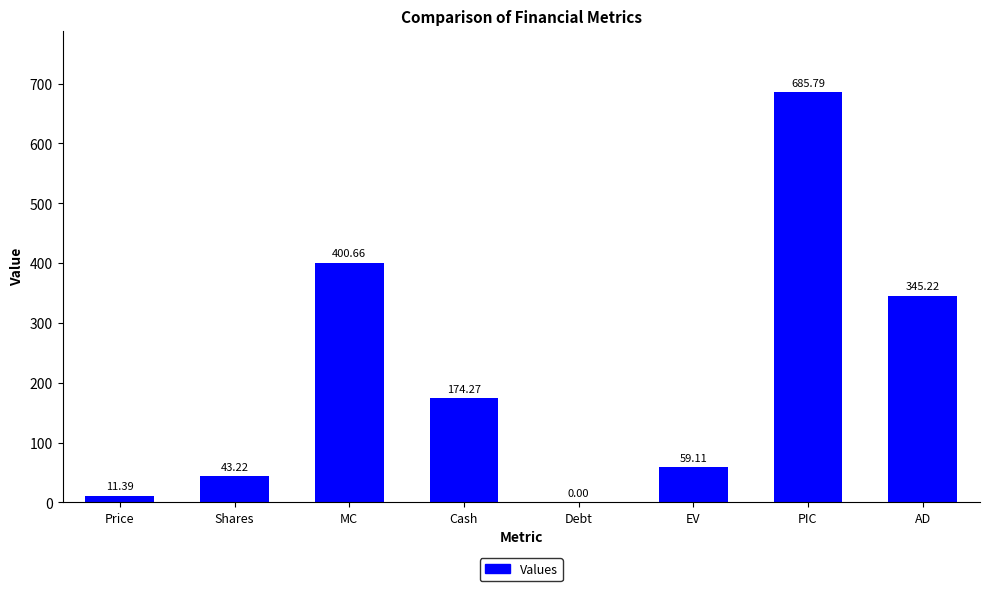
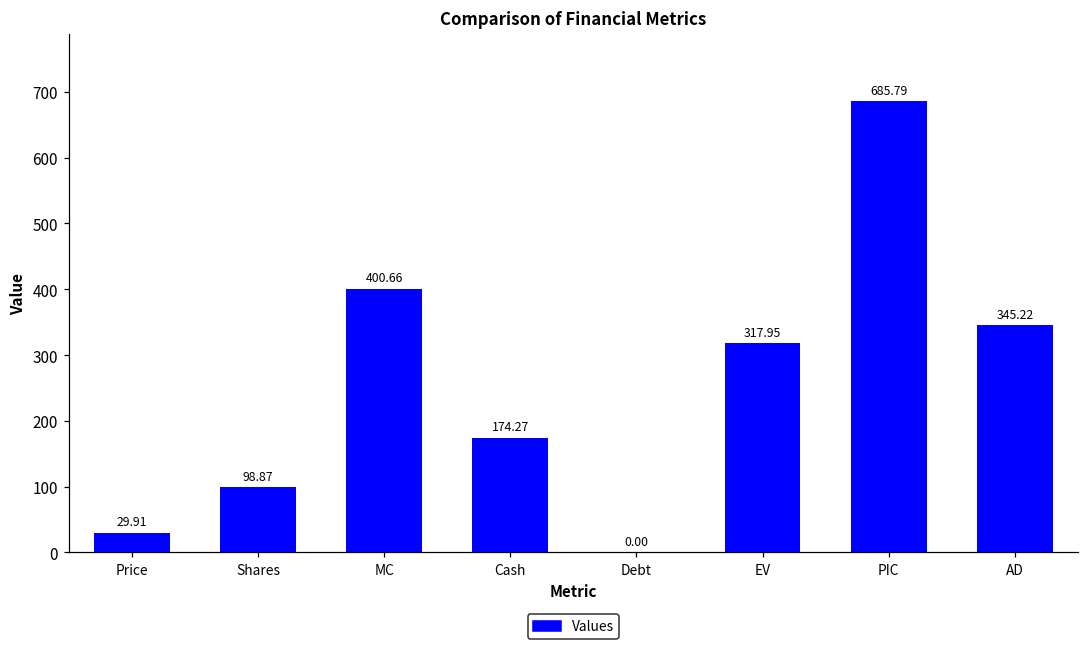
Price: 11.39 -> 29.91
Shares: 43.22 -> 98.87
EV: 59.11 -> 317.95
